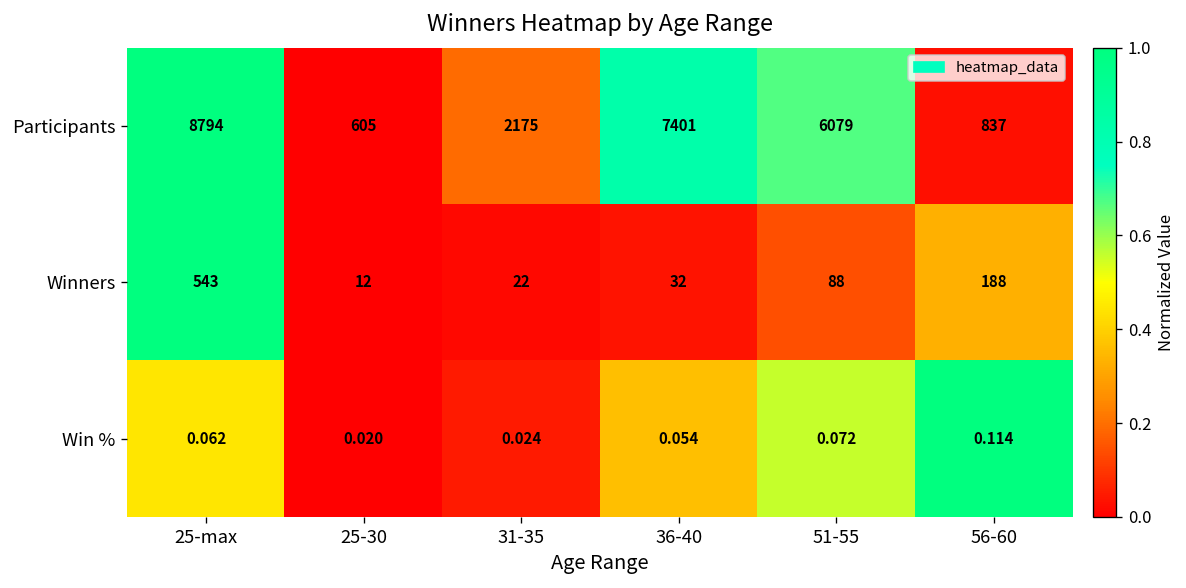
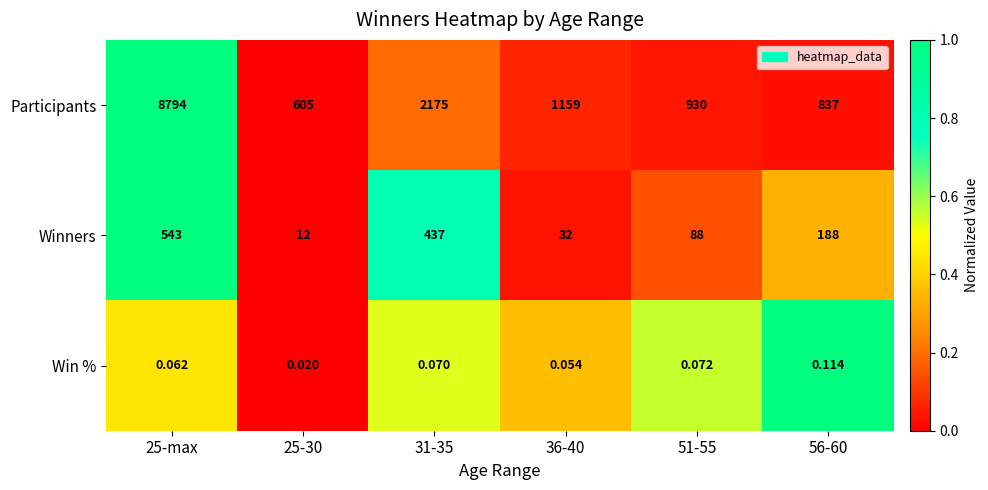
Participants, 36-40: 7401 -> 1159
Participants, 51-55: 6079 -> 930
Winners, 31-35: 22 -> 437
Win %, 31-35: 0.024 -> 0.070
